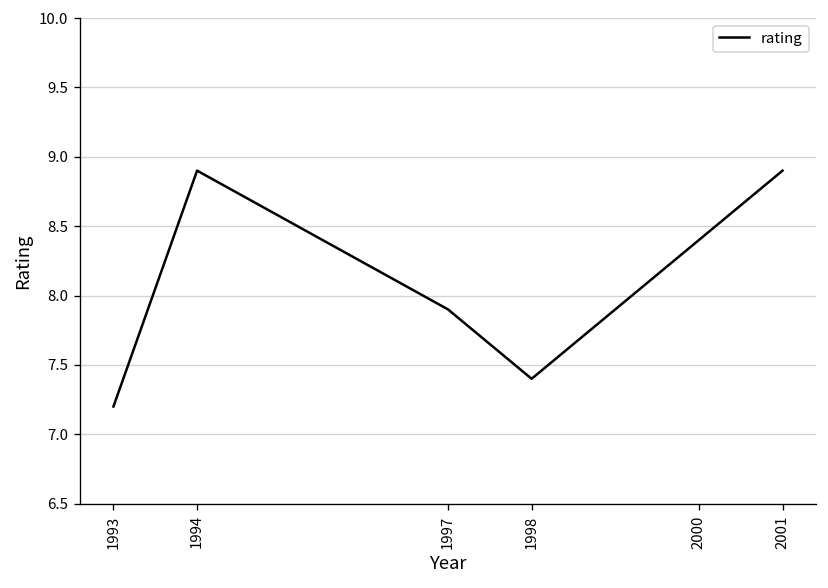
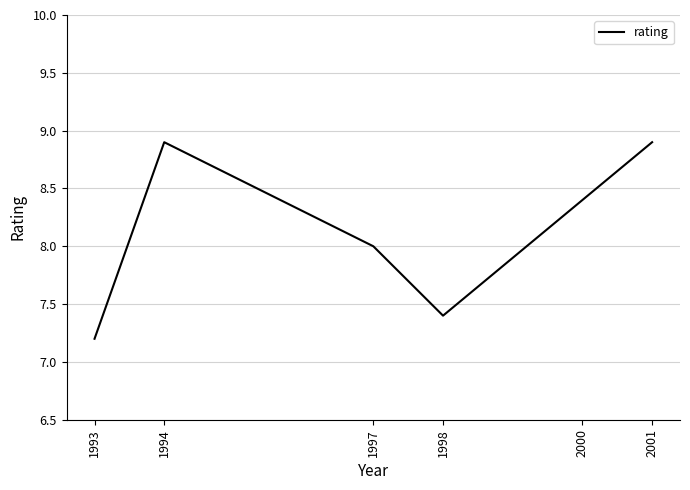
1997: 7.9 -> 8.0
